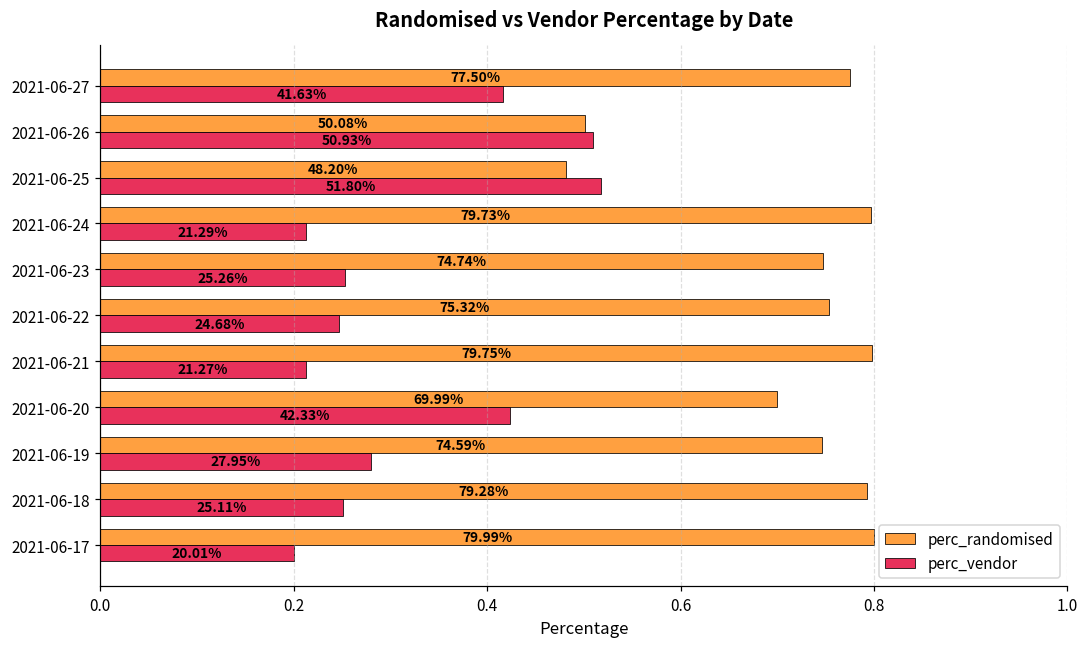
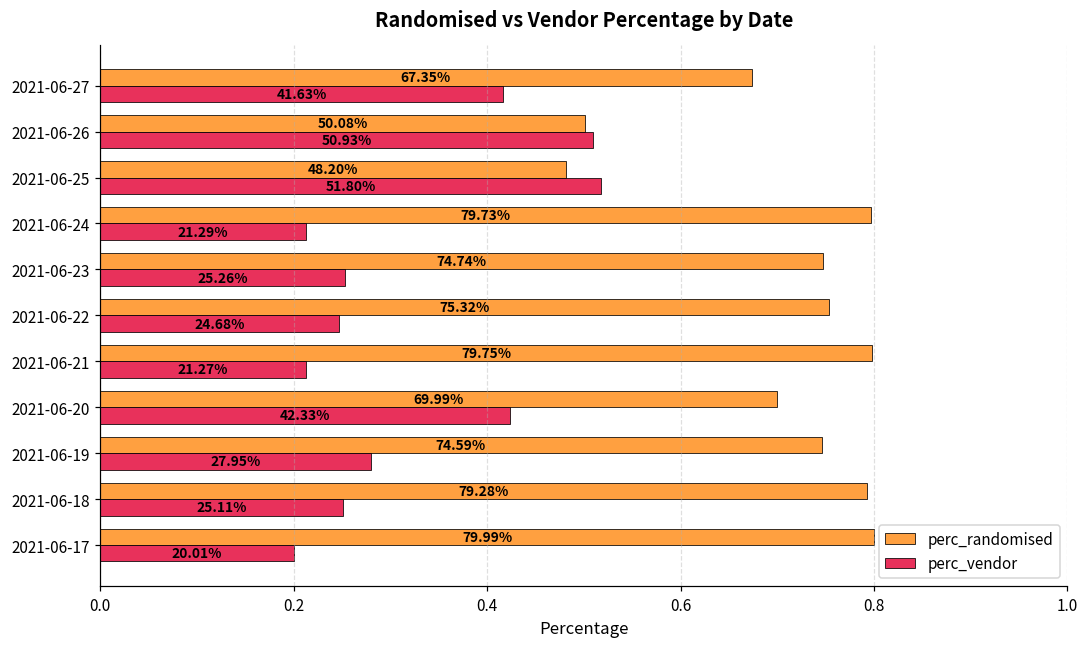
perc_randomised, 2021-06-27: 77.50% -> 67.35%
